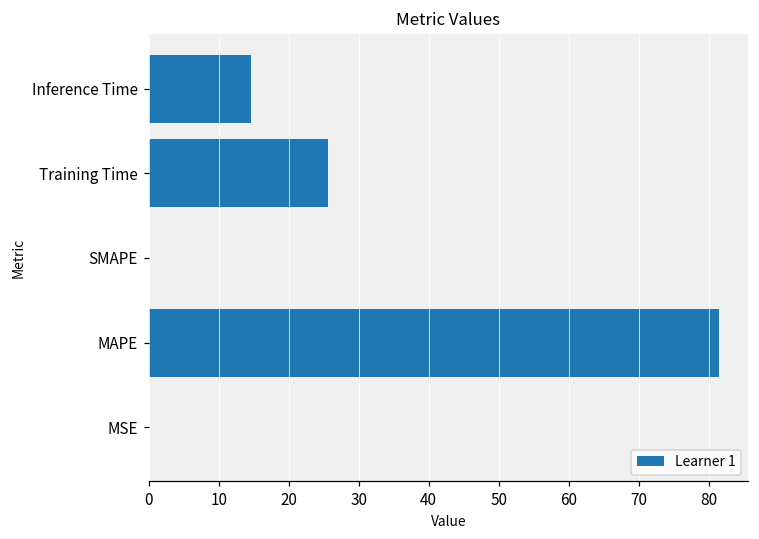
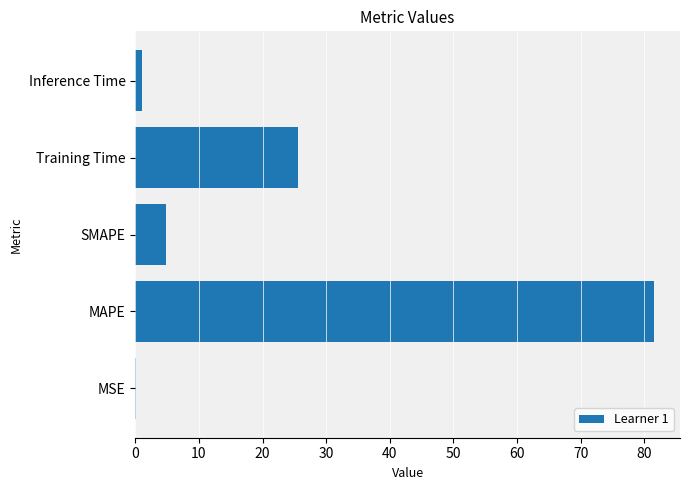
Inference Time: 15 -> 1
SMAPE: 0 -> 5
